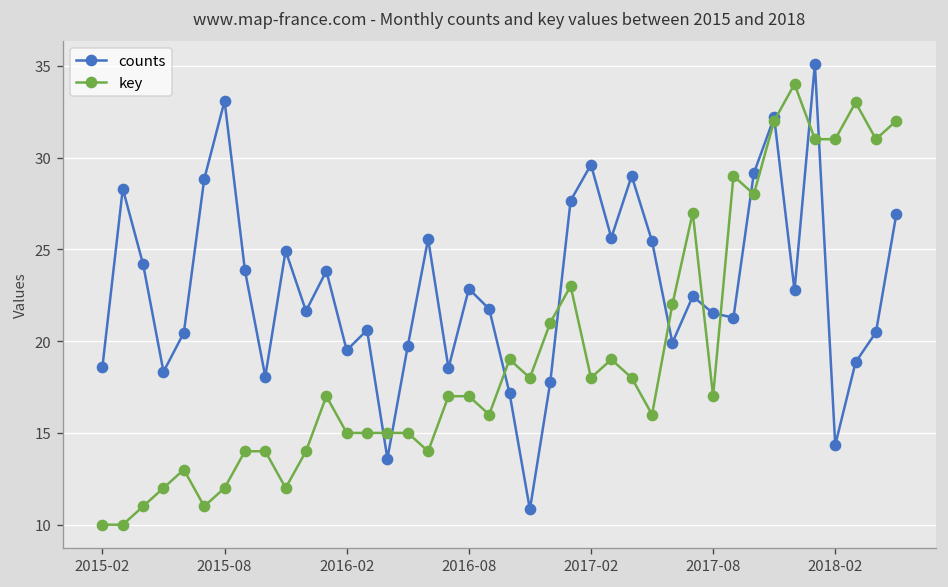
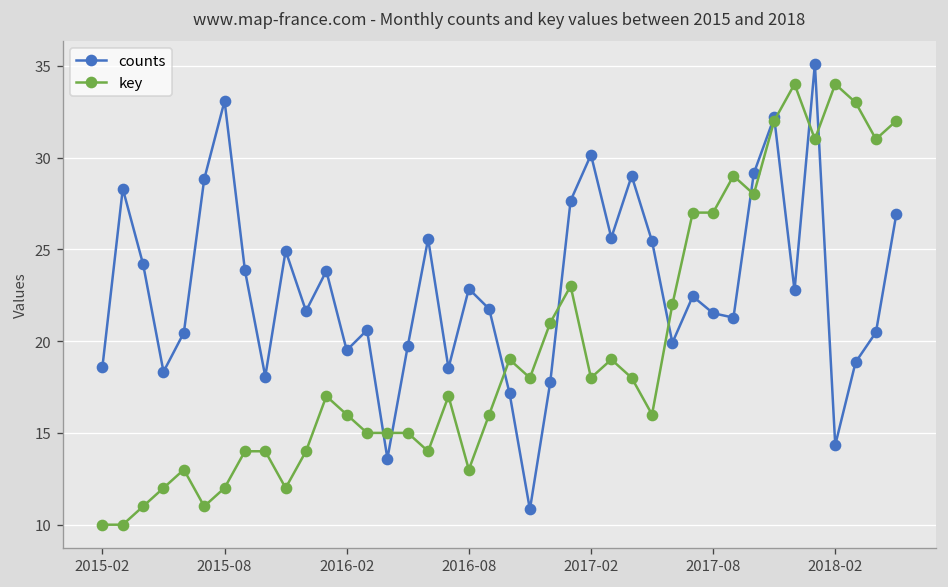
key, 2016-02: 15 -> 16
key, 2016-08: 17 -> 13
counts, 2017-02: 29.6 -> 30.2
key, 2017-08: 17 -> 27
key, 2018-02: 31 -> 34
